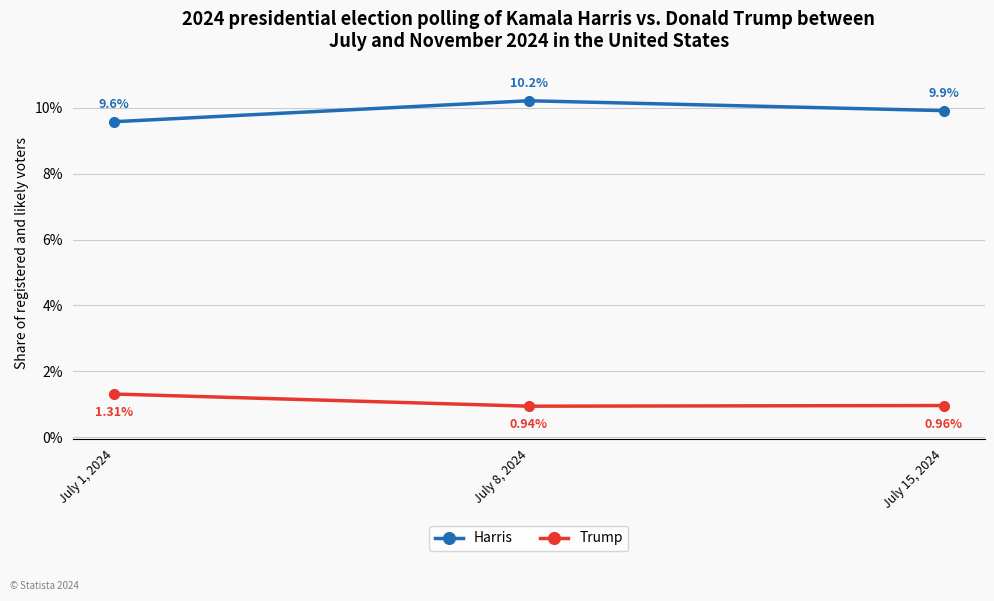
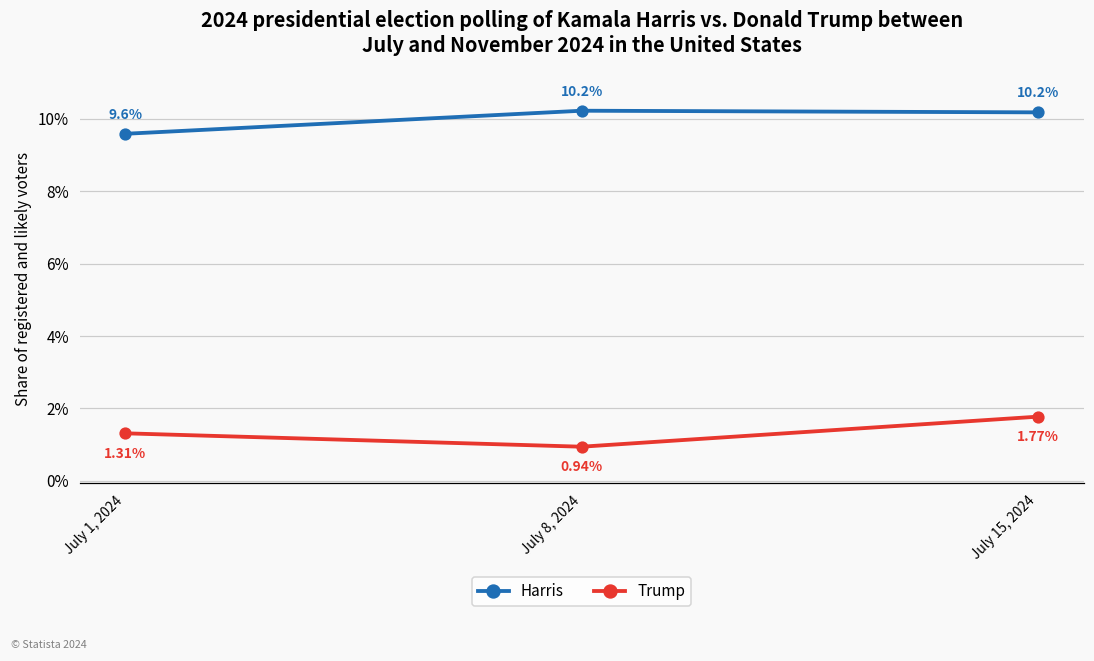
Harris, July 15, 2024: 9.9% -> 10.2%
Trump, July 15, 2024: 0.96% -> 1.77%
